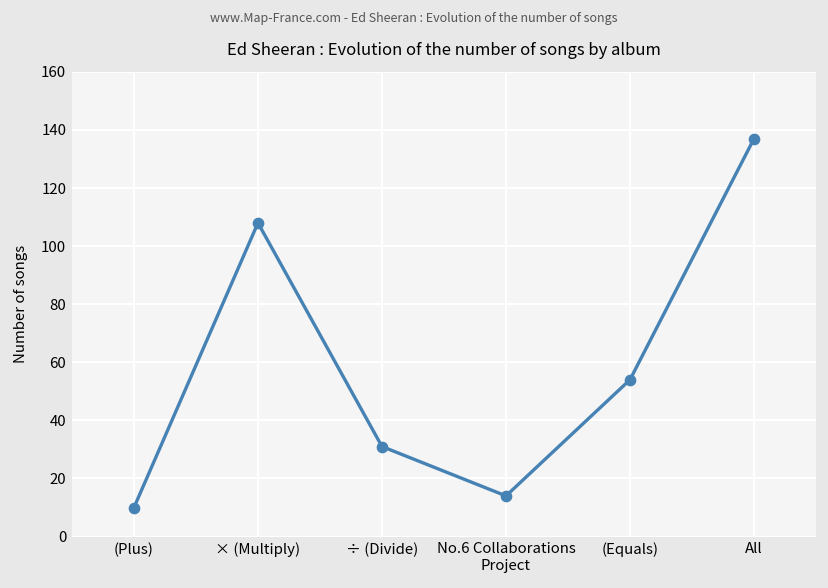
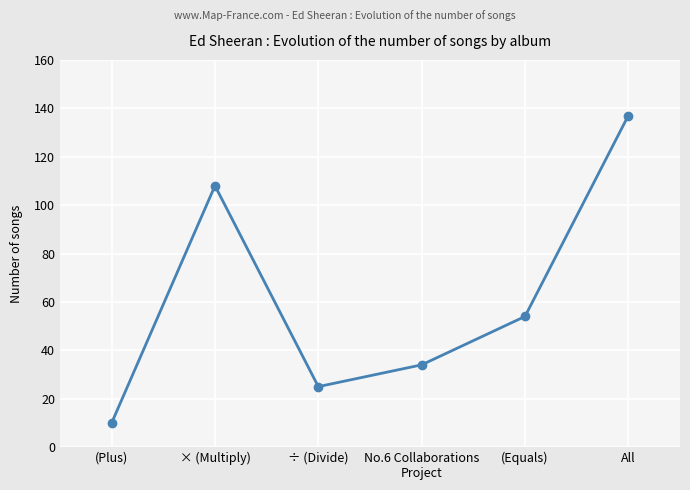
÷ (Divide): 31 -> 25
No.6 Collaborations Project: 14 -> 34
